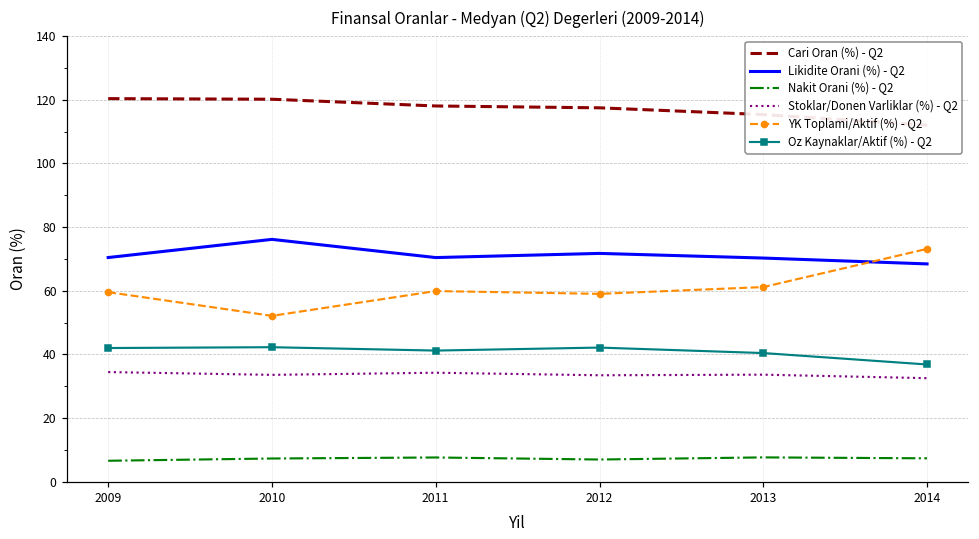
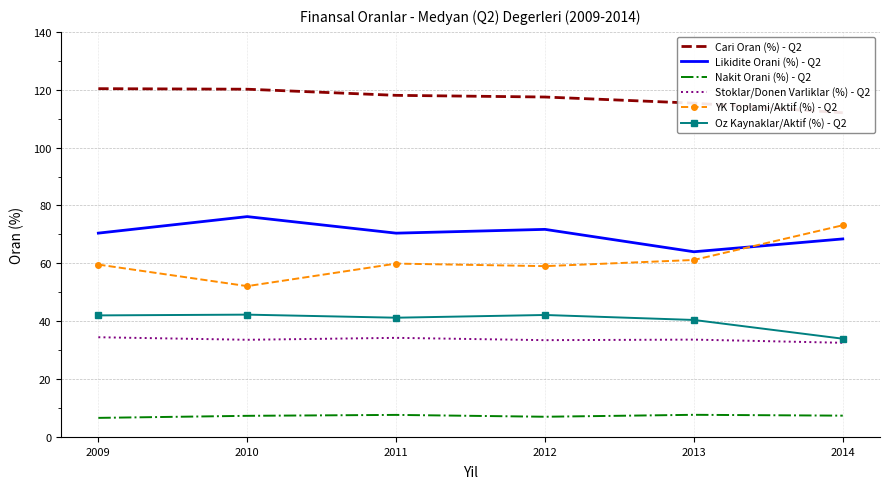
Likidite Orani (%) - Q2, 2013: 70 -> 64
Oz Kaynaklar/Aktif (%) - Q2, 2014: 37 -> 34
